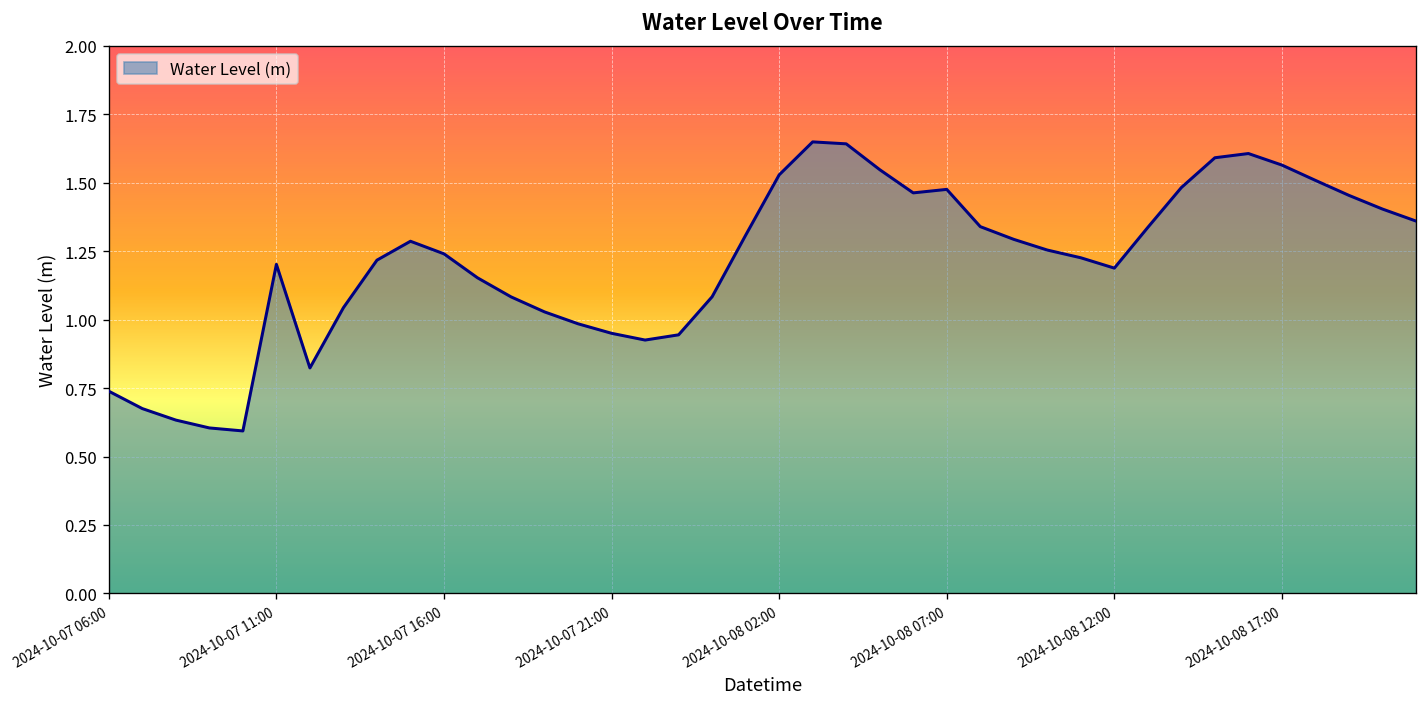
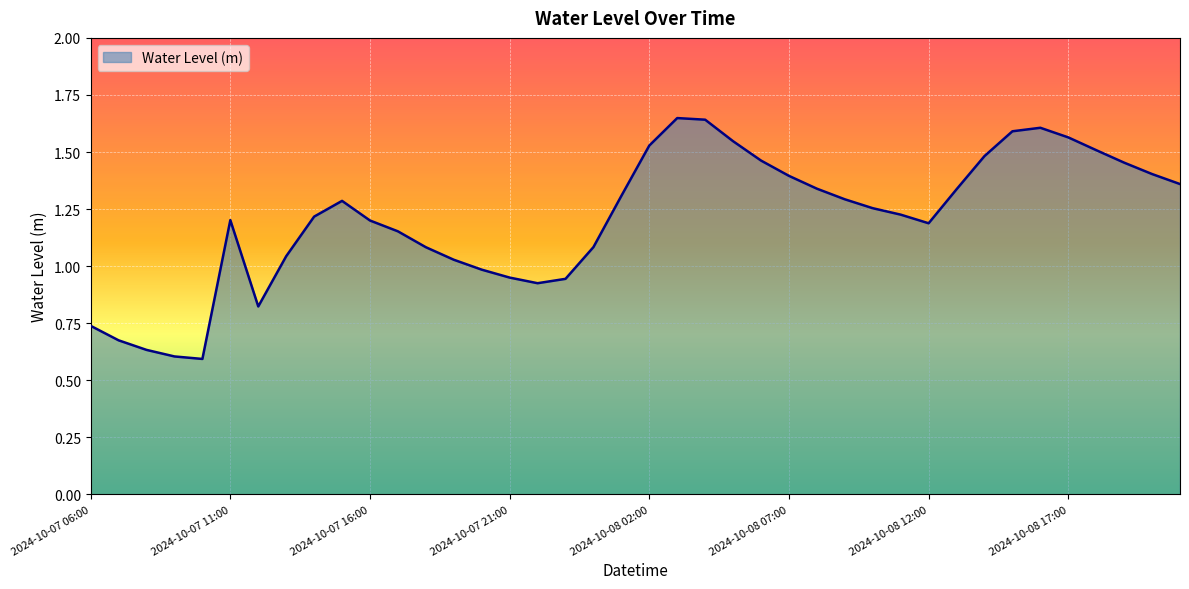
2024-10-07 16:00: 1.24 -> 1.20
2024-10-08 07:00: 1.48 -> 1.40
